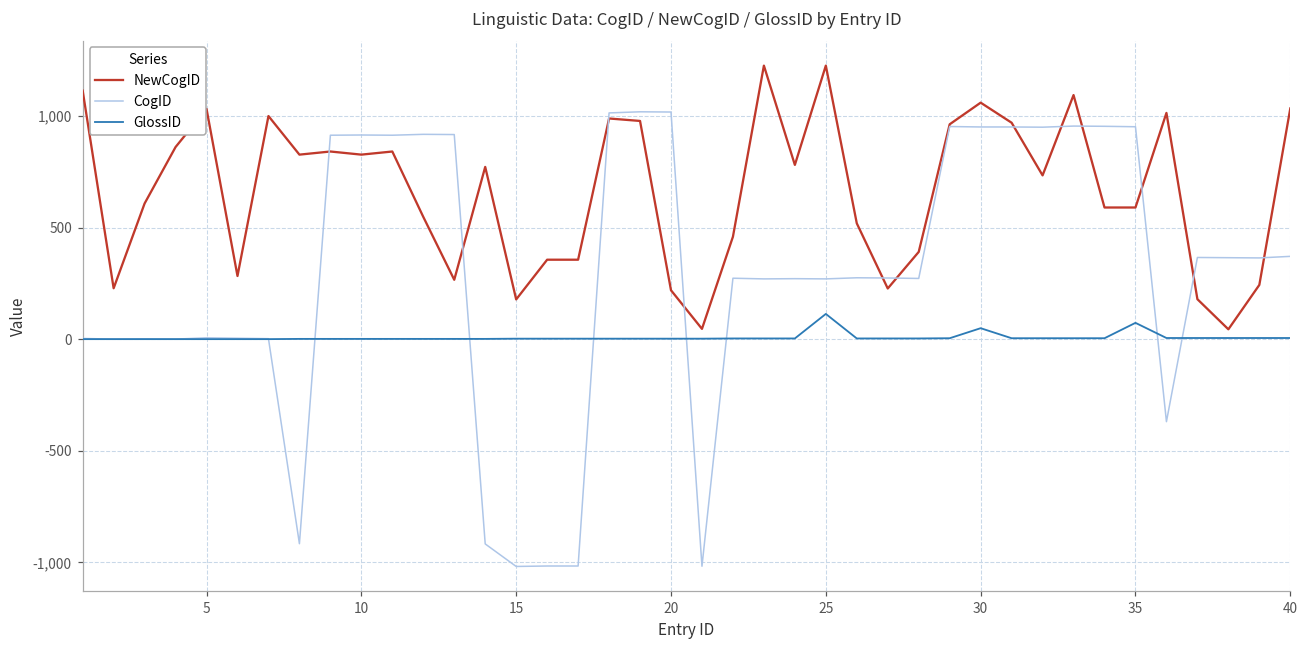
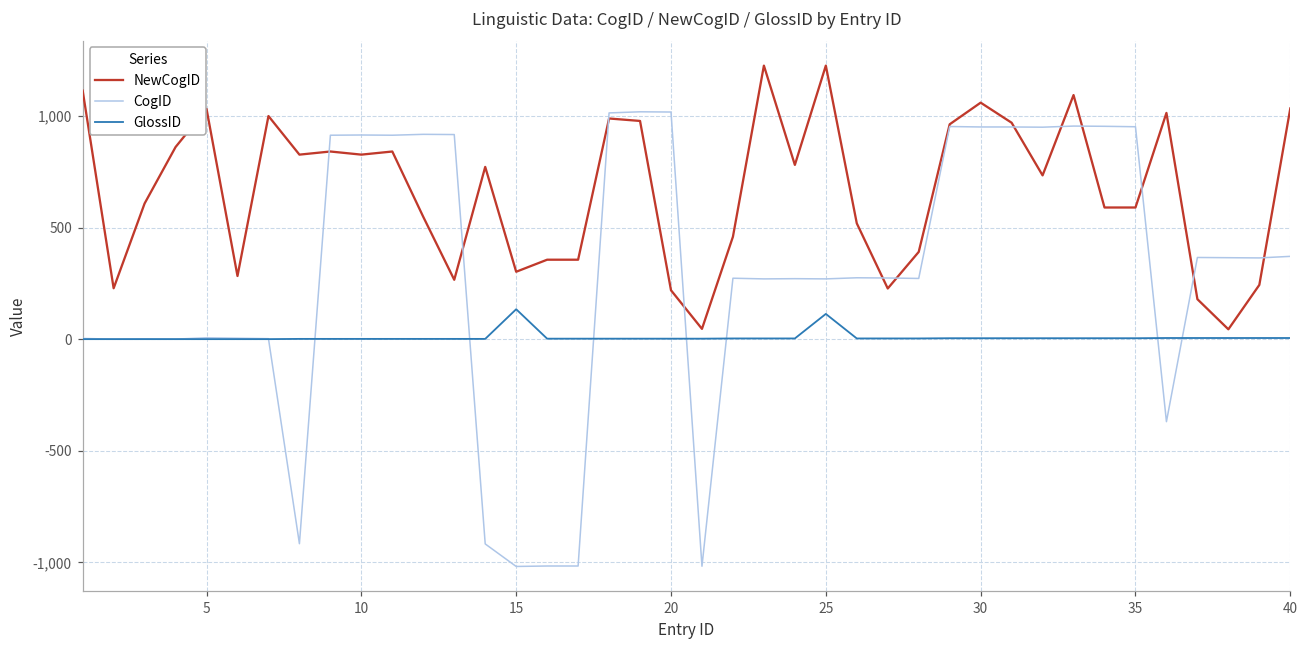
NewCogID, 15: 180 -> 300
GlossID, 15: 0 -> 140
GlossID, 30: 50 -> 10
GlossID, 35: 70 -> 10
